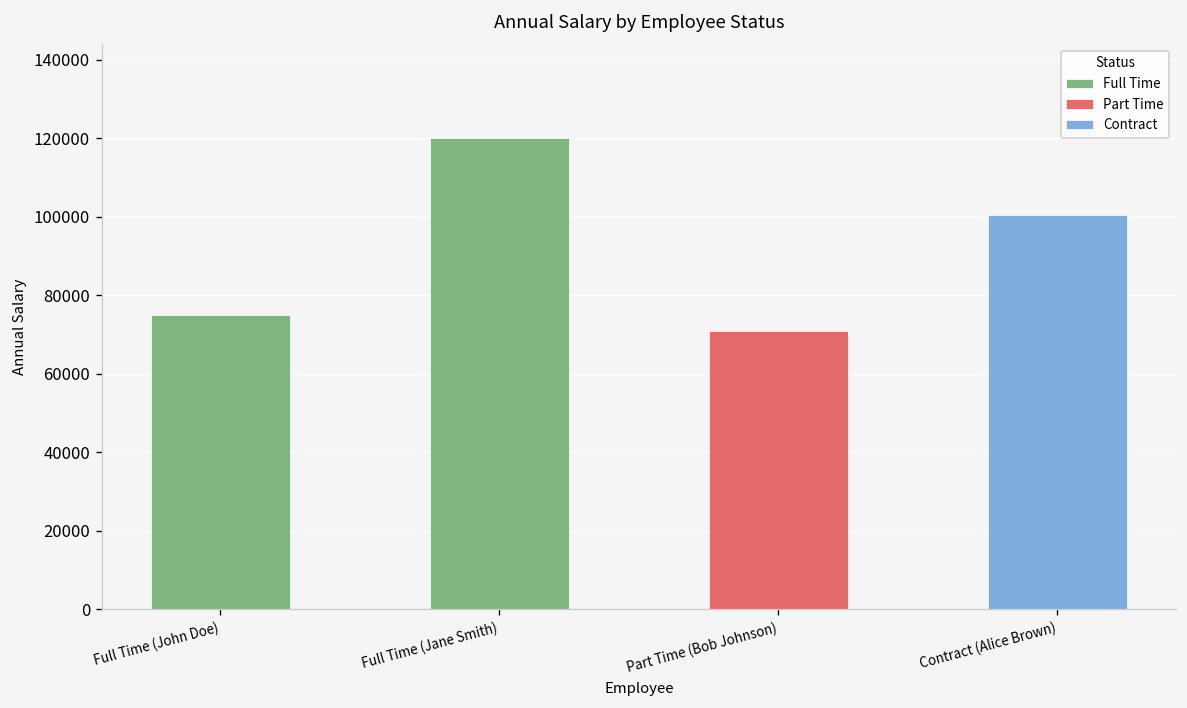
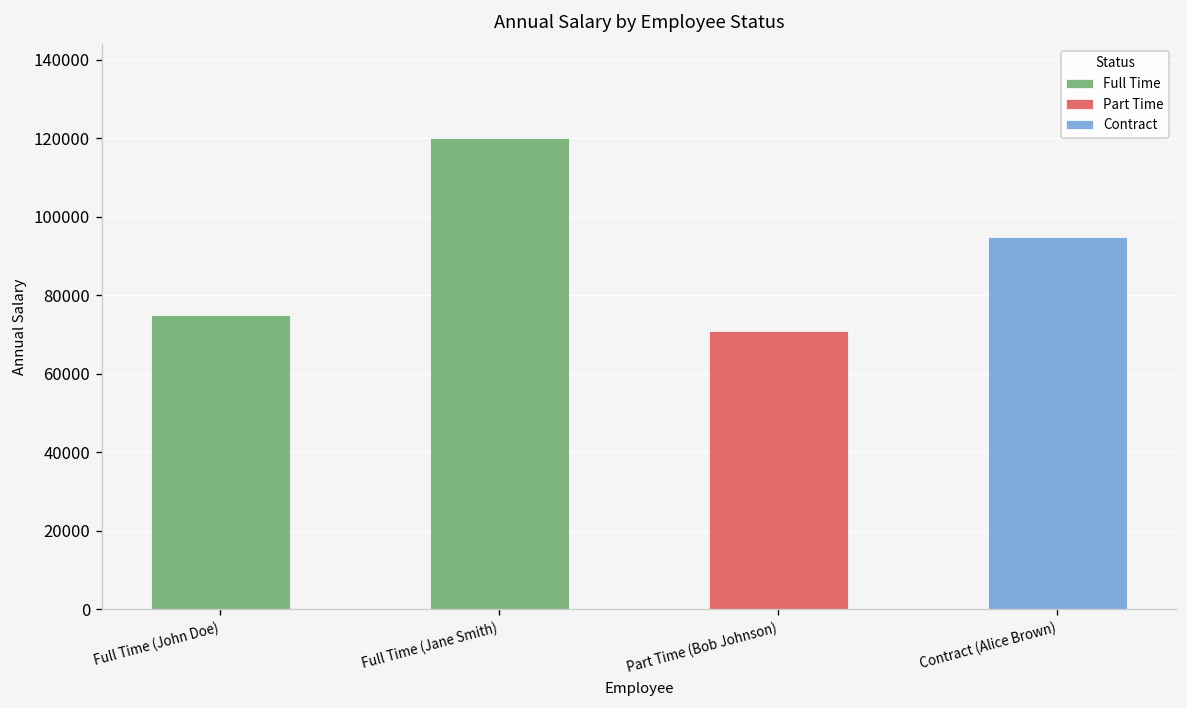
Contract, Contract (Alice Brown): 101000 -> 95000
